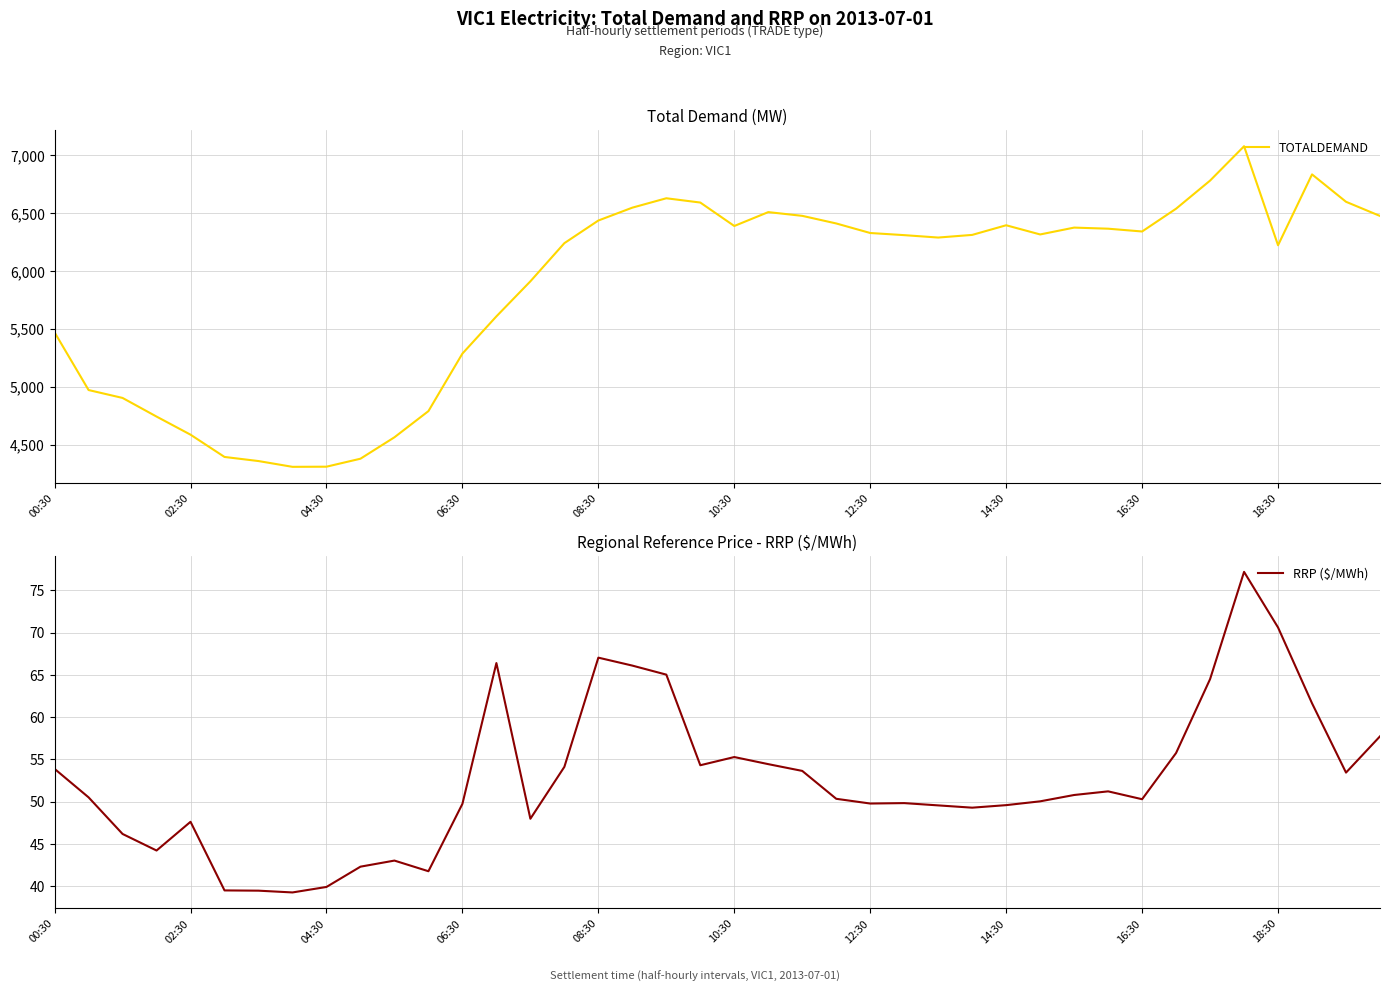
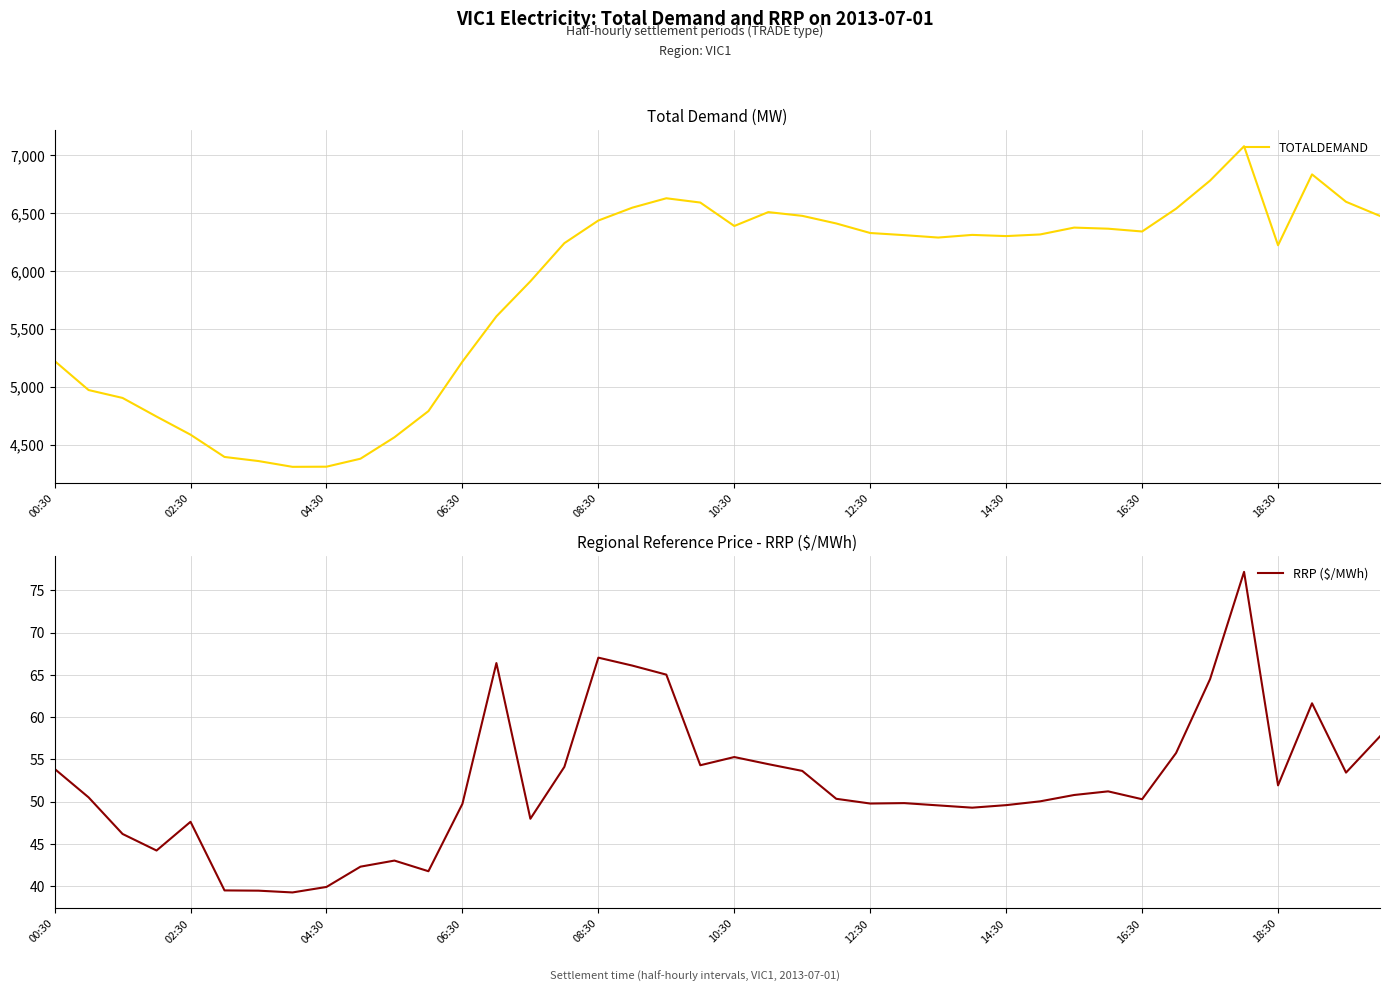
Total Demand (MW), 00:30: 5,470 -> 5,230
Total Demand (MW), 06:30: 5,290 -> 5,220
Total Demand (MW), 14:30: 6,400 -> 6,300
Regional Reference Price - RRP ($/MWh), 18:30: 71 -> 52
